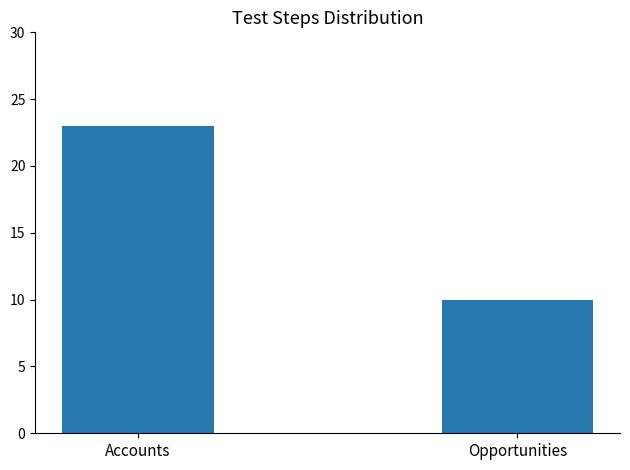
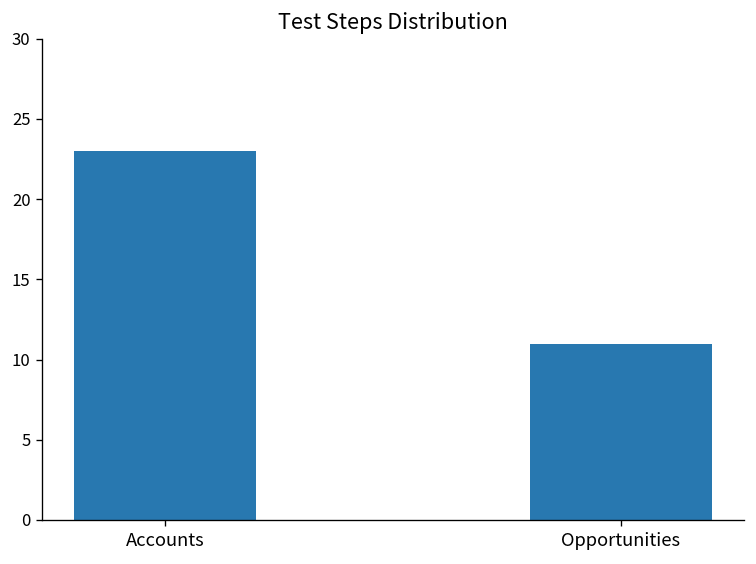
Opportunities: 10 -> 11
